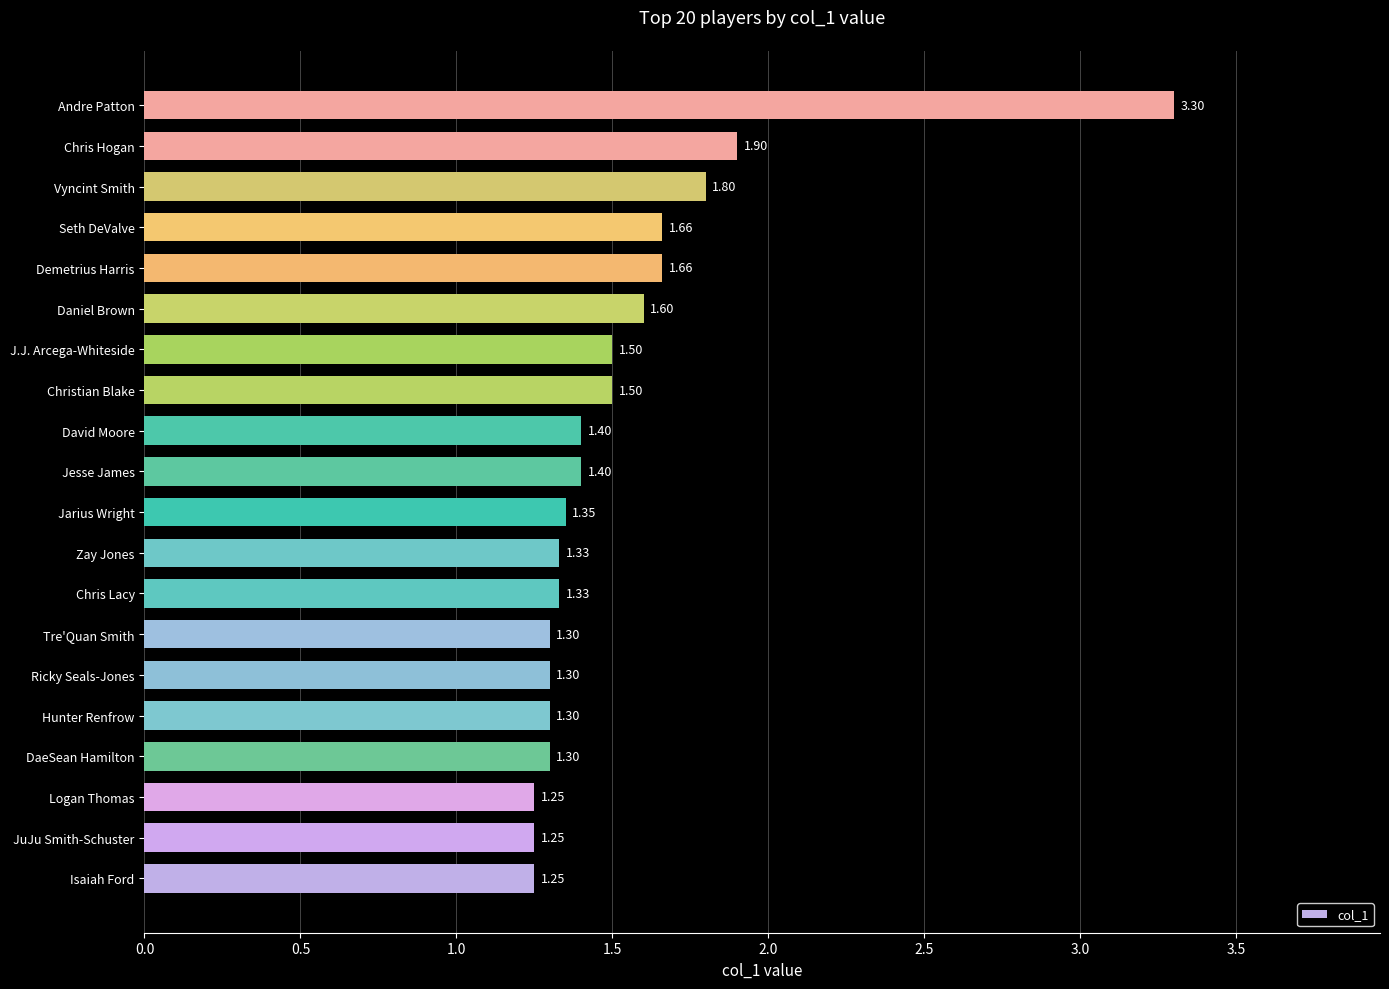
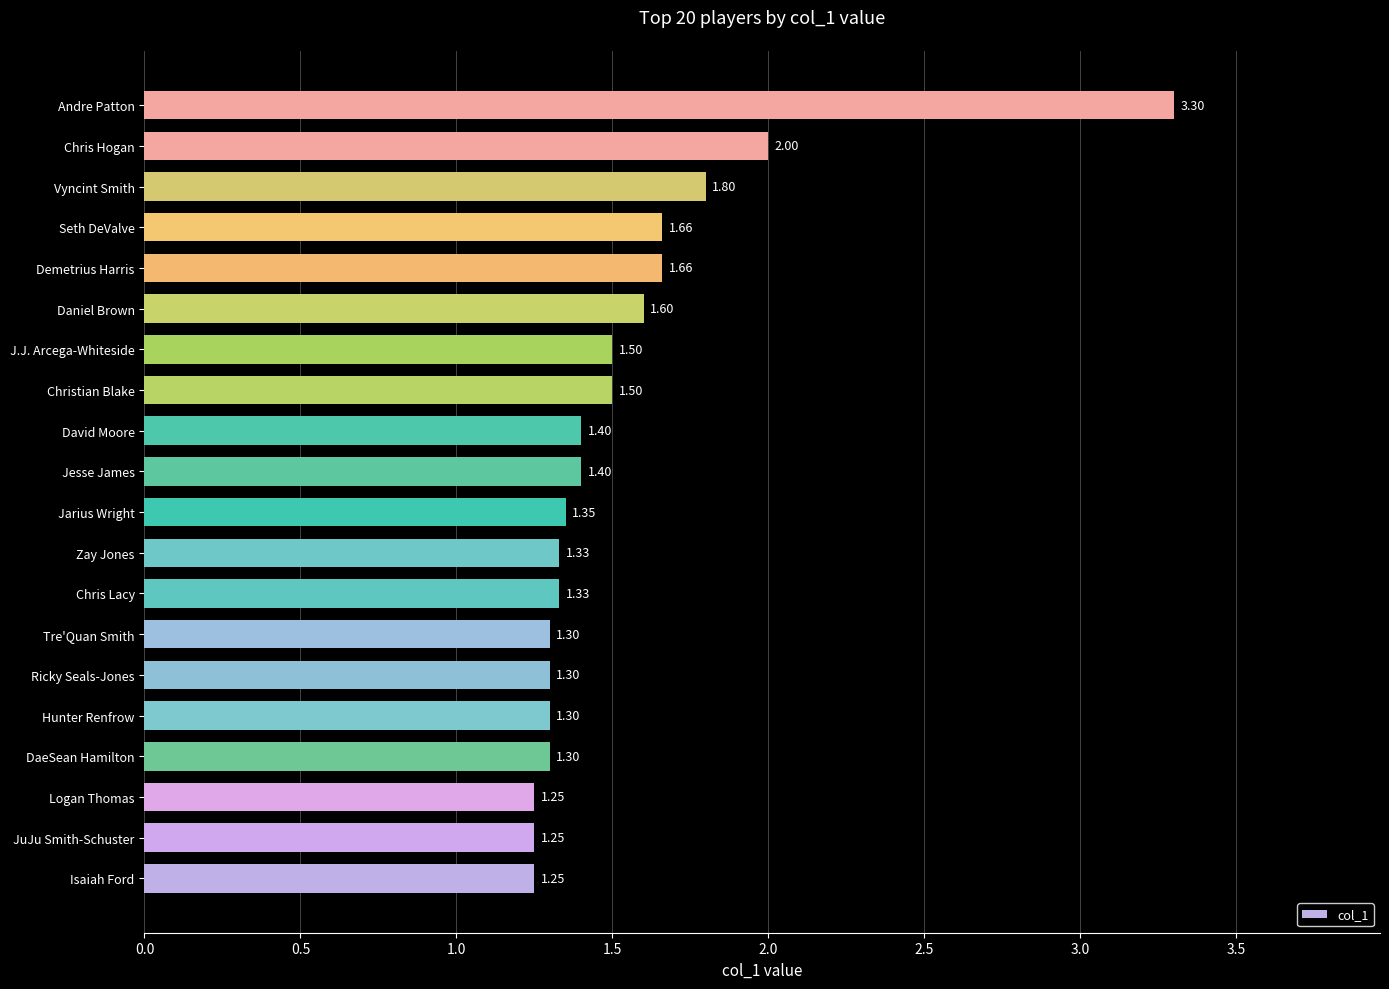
Chris Hogan: 1.90 -> 2.00
